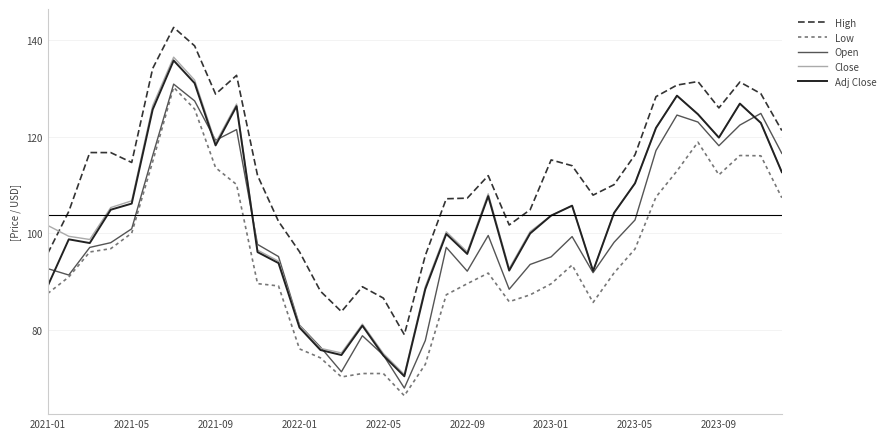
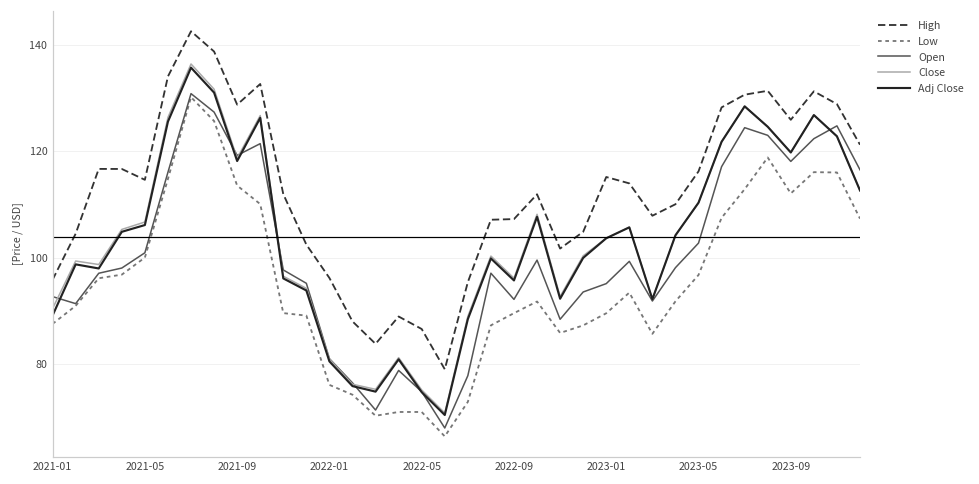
Close, 2021-01: 102 -> 90
